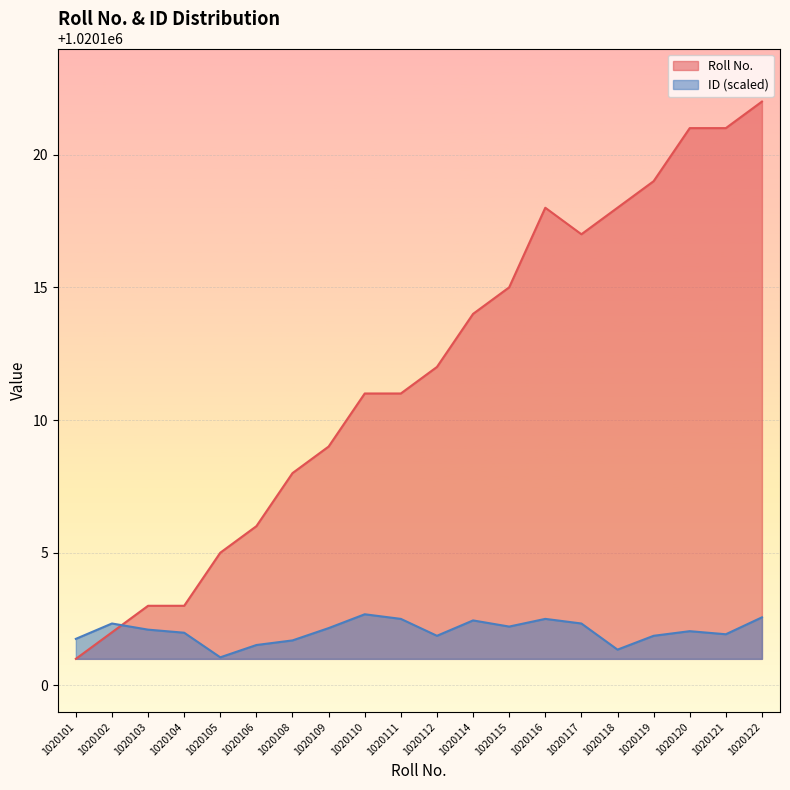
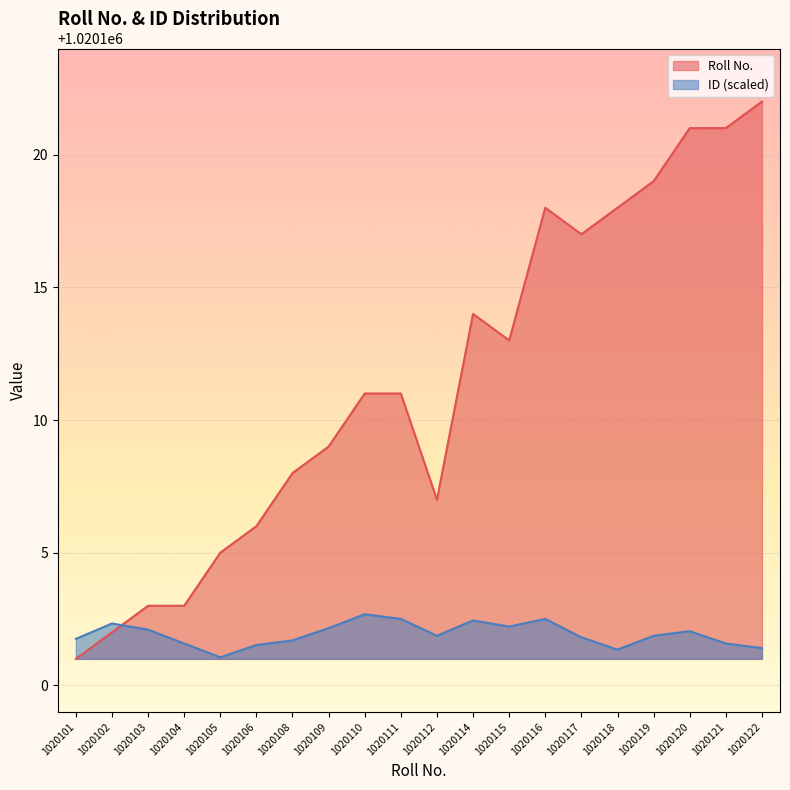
ID (scaled), 1020104: 1020102.0 -> 1020101.6
Roll No., 1020112: 1020112 -> 1020107
Roll No., 1020115: 1020115 -> 1020113
ID (scaled), 1020117: 1020102.3 -> 1020101.8
ID (scaled), 1020121: 1020101.9 -> 1020101.6
ID (scaled), 1020122: 1020102.6 -> 1020101.4
